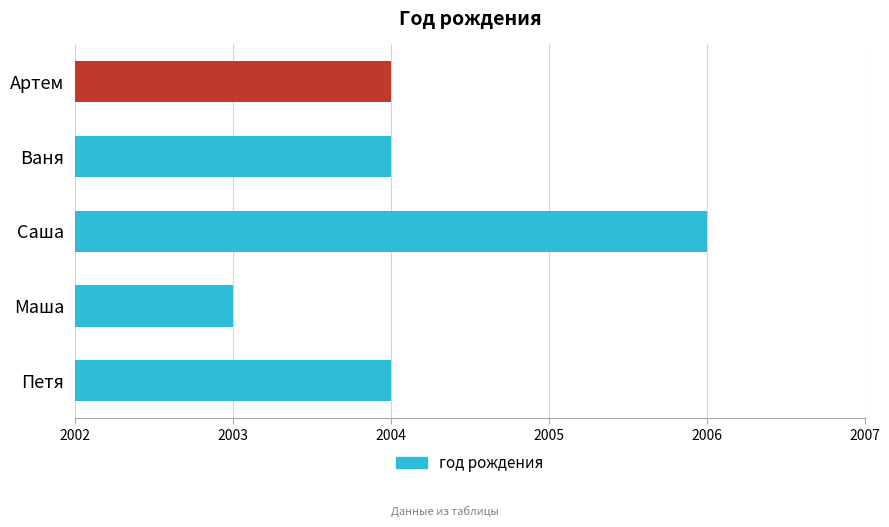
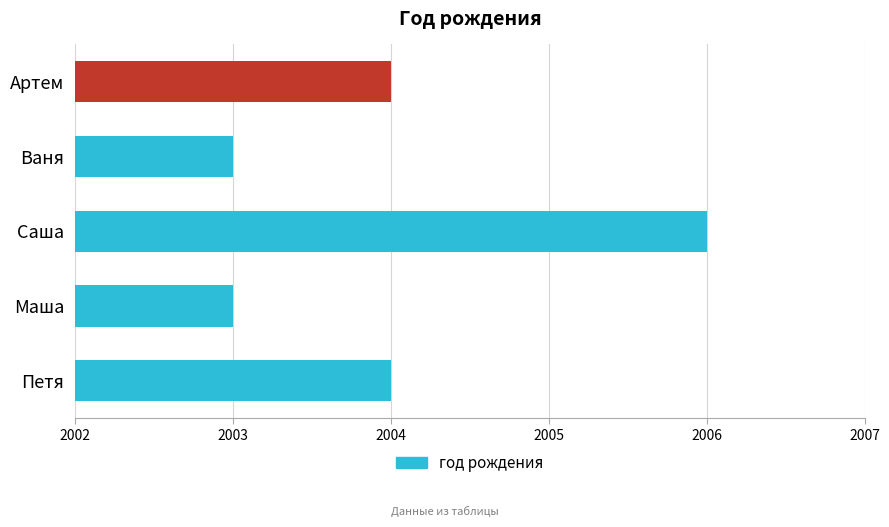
Ваня: 2004 -> 2003
